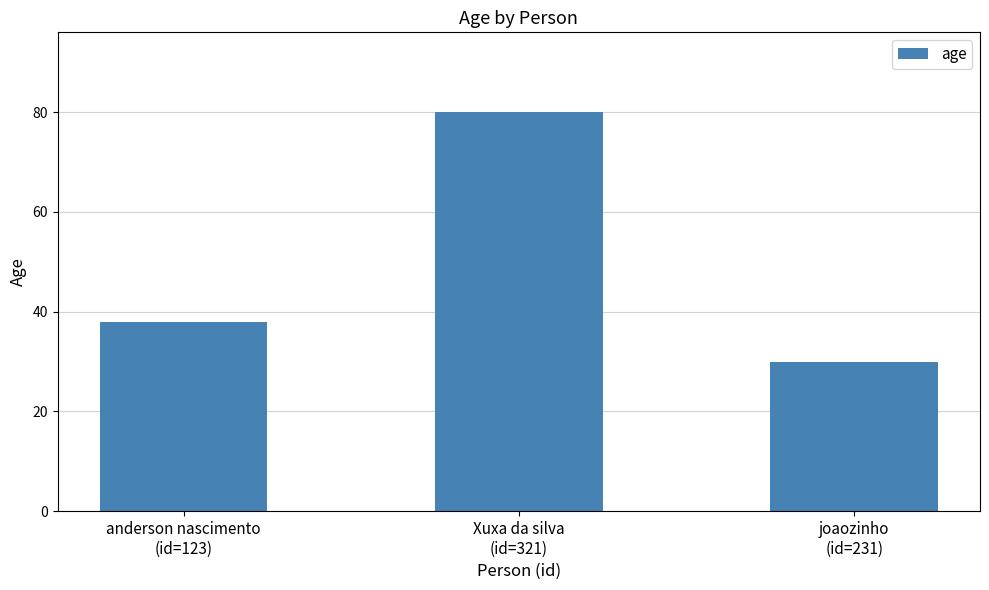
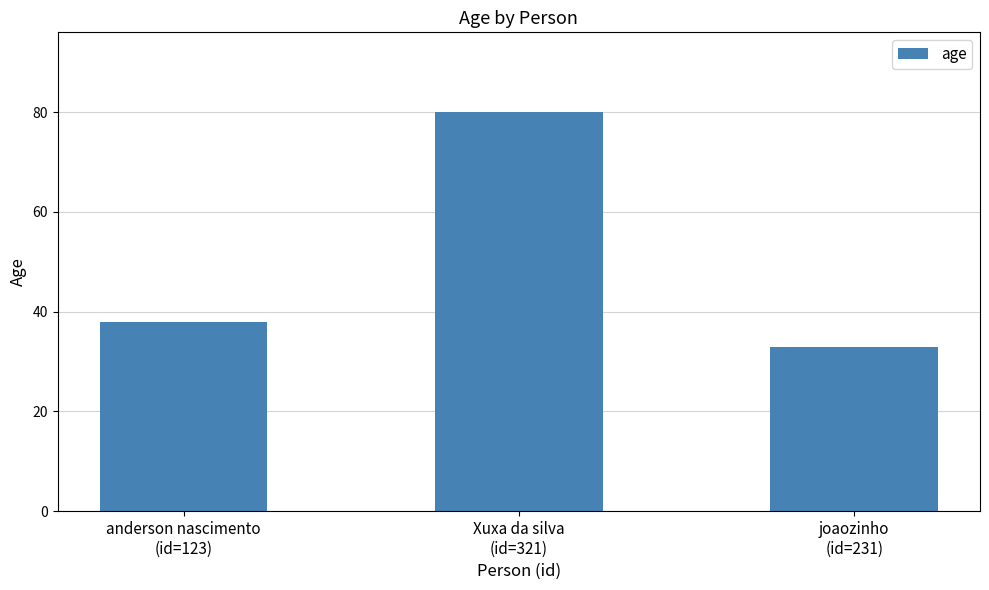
joaozinho (id=231): 30 -> 33
